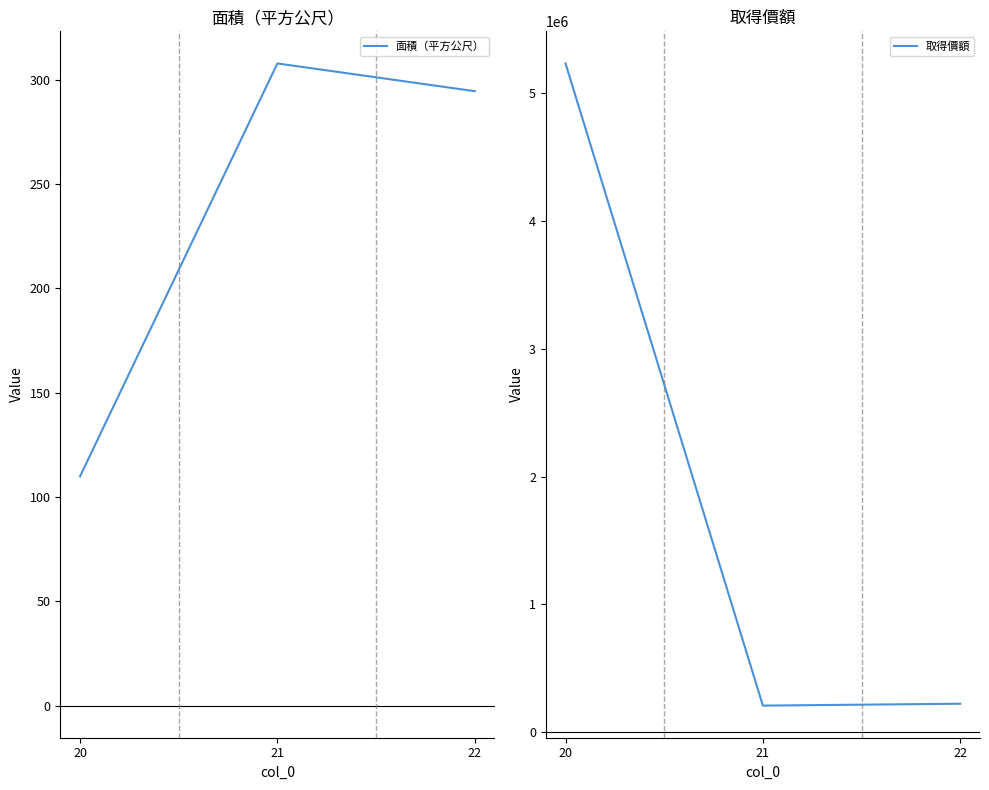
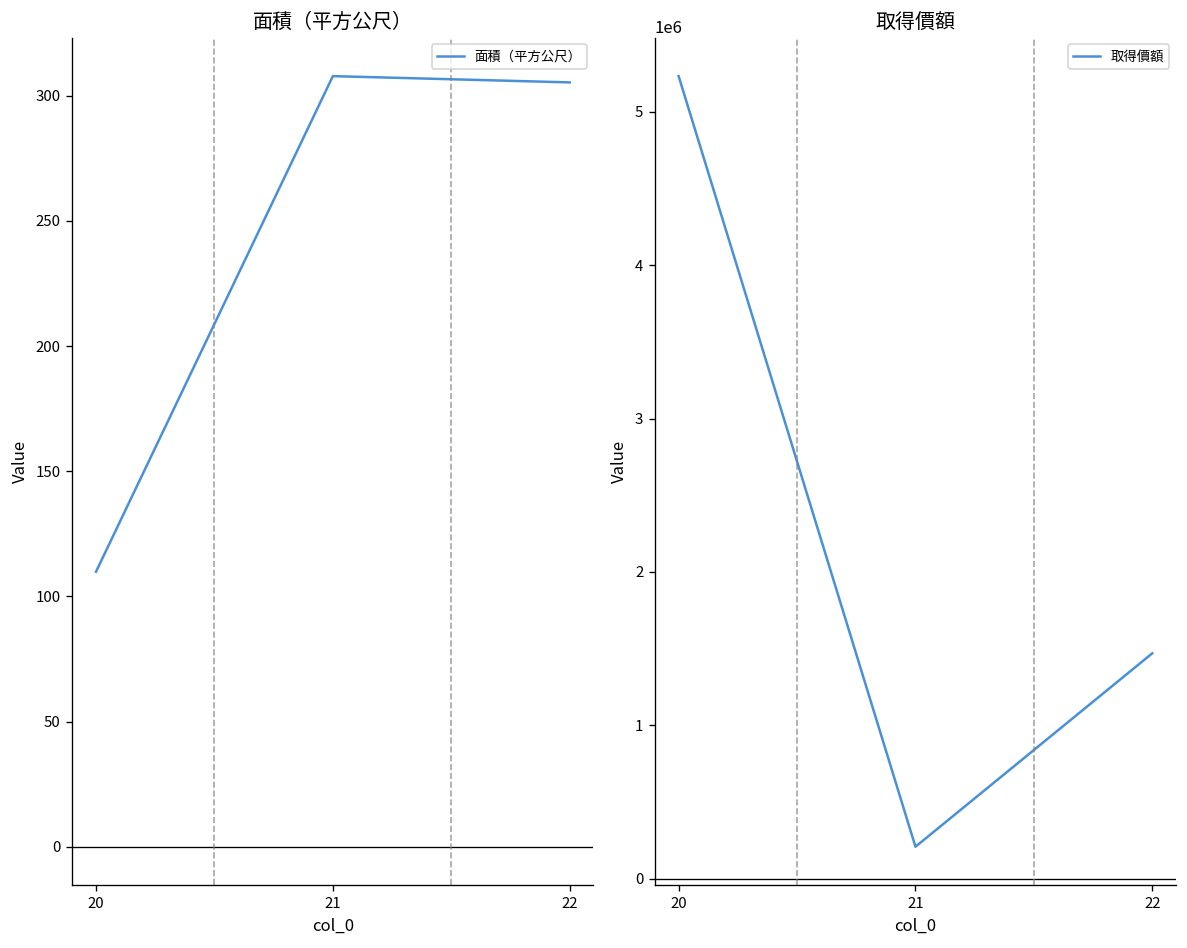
面積（平方公尺）, 22: 295 -> 305
取得價額, 22: 220000 -> 1470000
